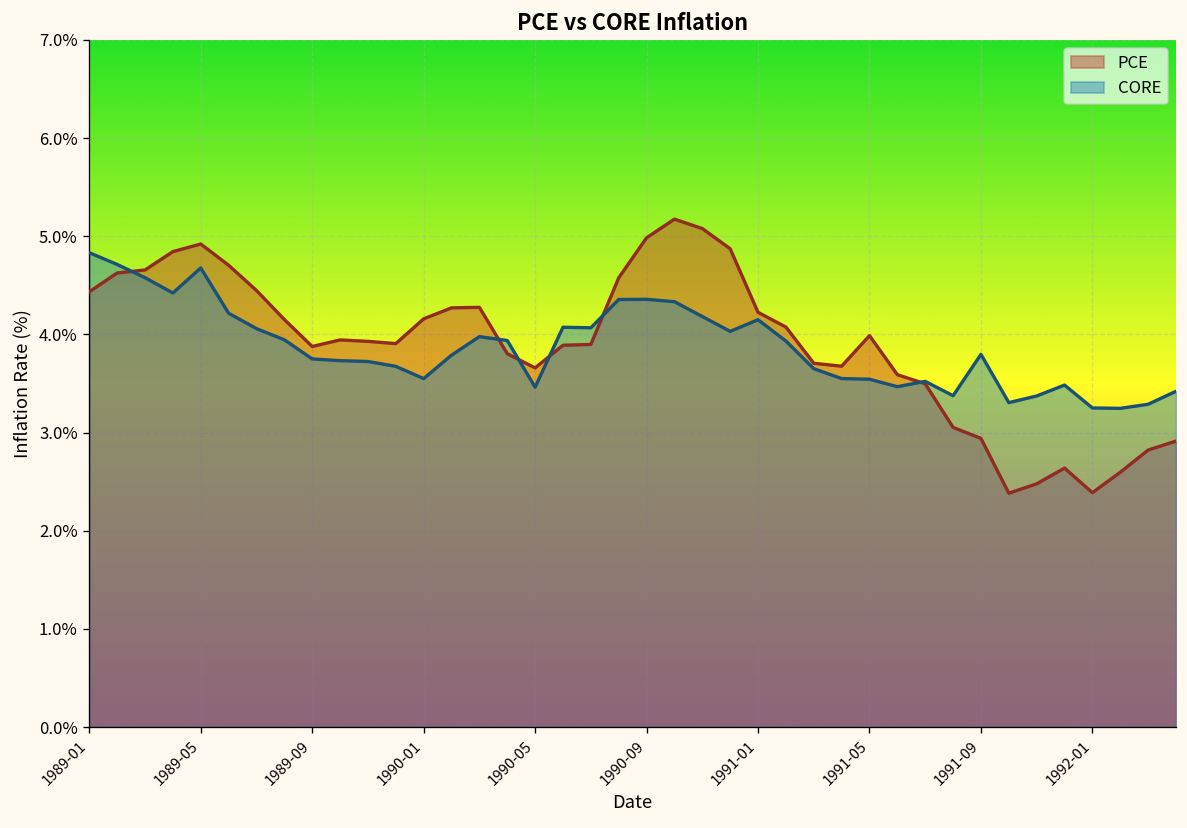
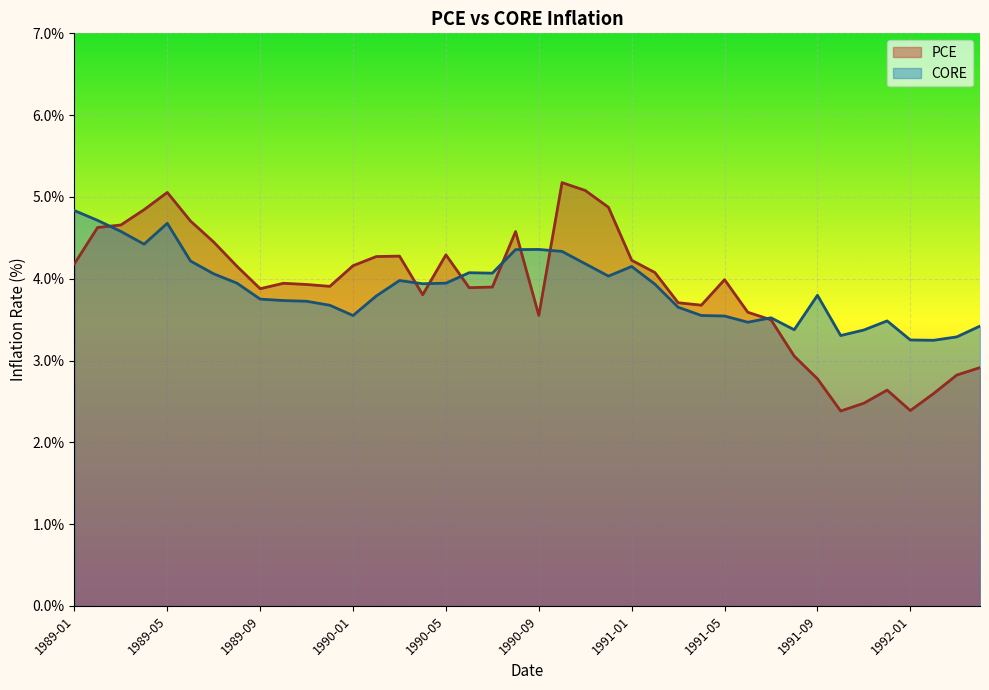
PCE, 1989-01: 4.4% -> 4.2%
PCE, 1989-05: 4.9% -> 5.1%
PCE, 1990-05: 3.7% -> 4.3%
CORE, 1990-05: 3.5% -> 3.9%
PCE, 1990-09: 5.0% -> 3.6%
PCE, 1991-09: 2.9% -> 2.8%
